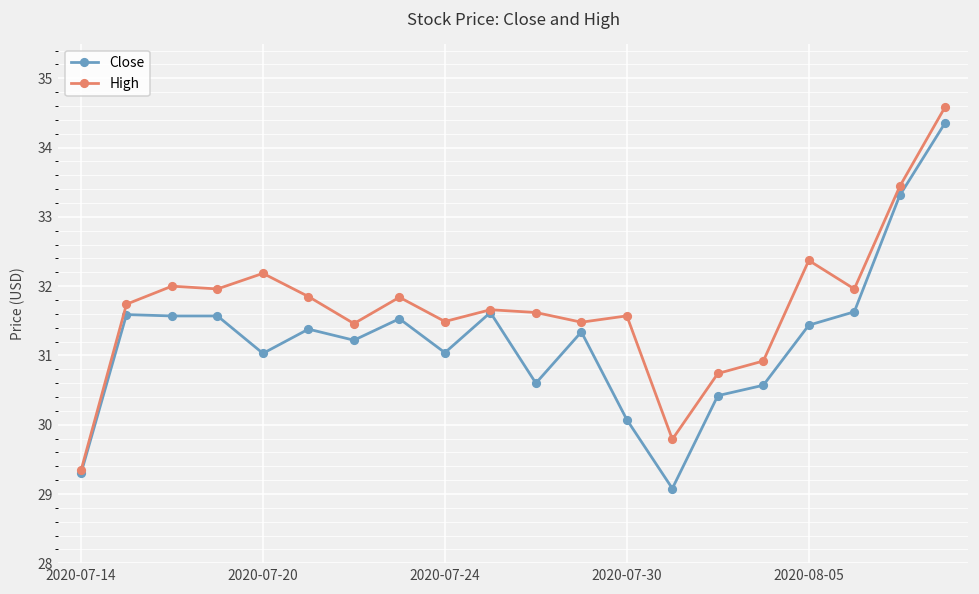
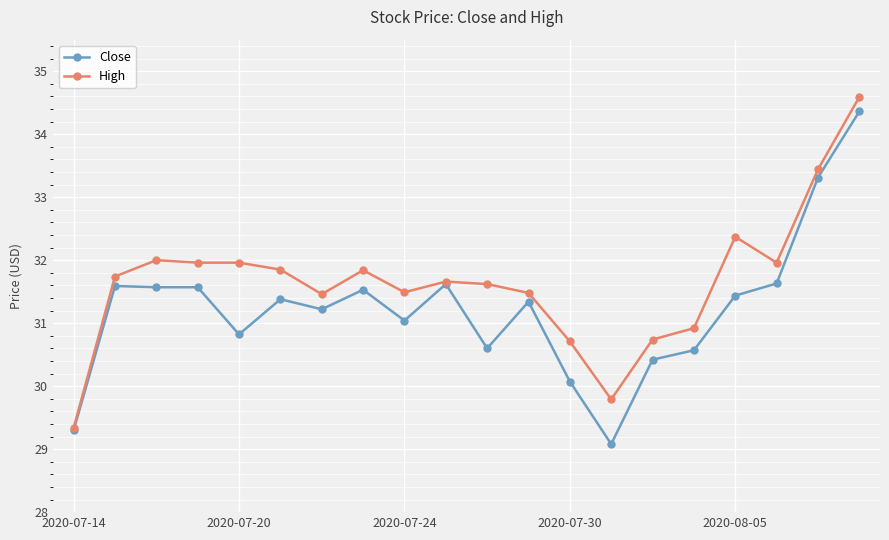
Close, 2020-07-20: 31.0 -> 30.8
High, 2020-07-20: 32.2 -> 32.0
High, 2020-07-30: 31.6 -> 30.7
